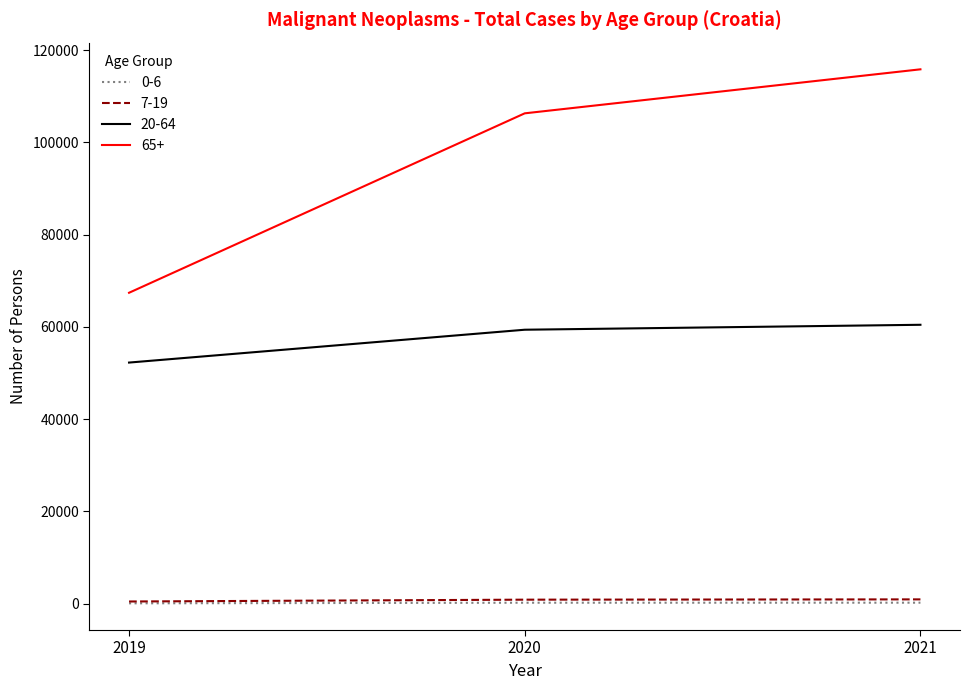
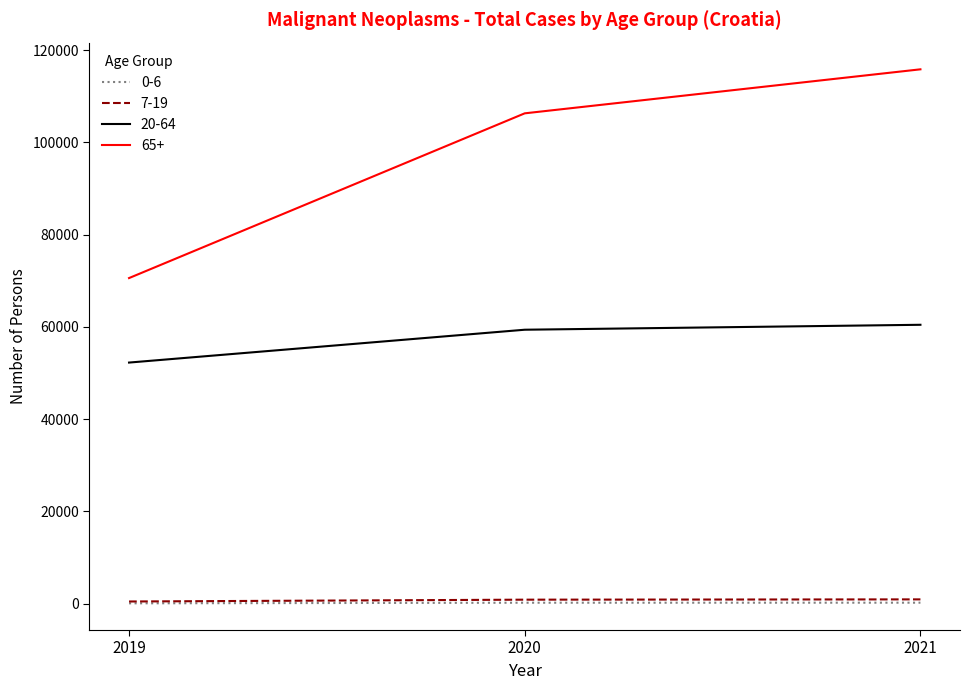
65+, 2019: 67000 -> 71000
